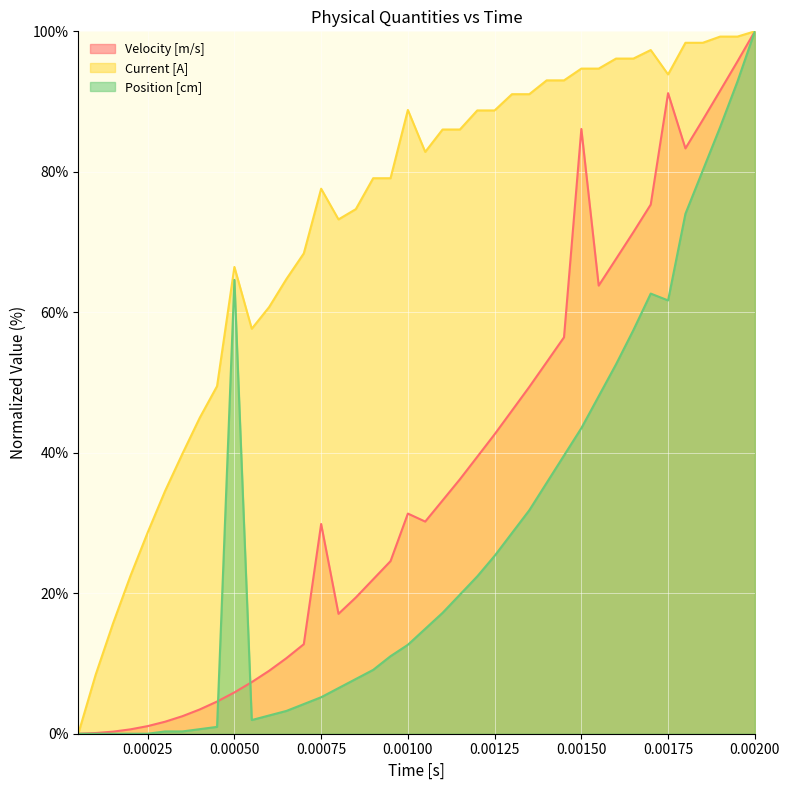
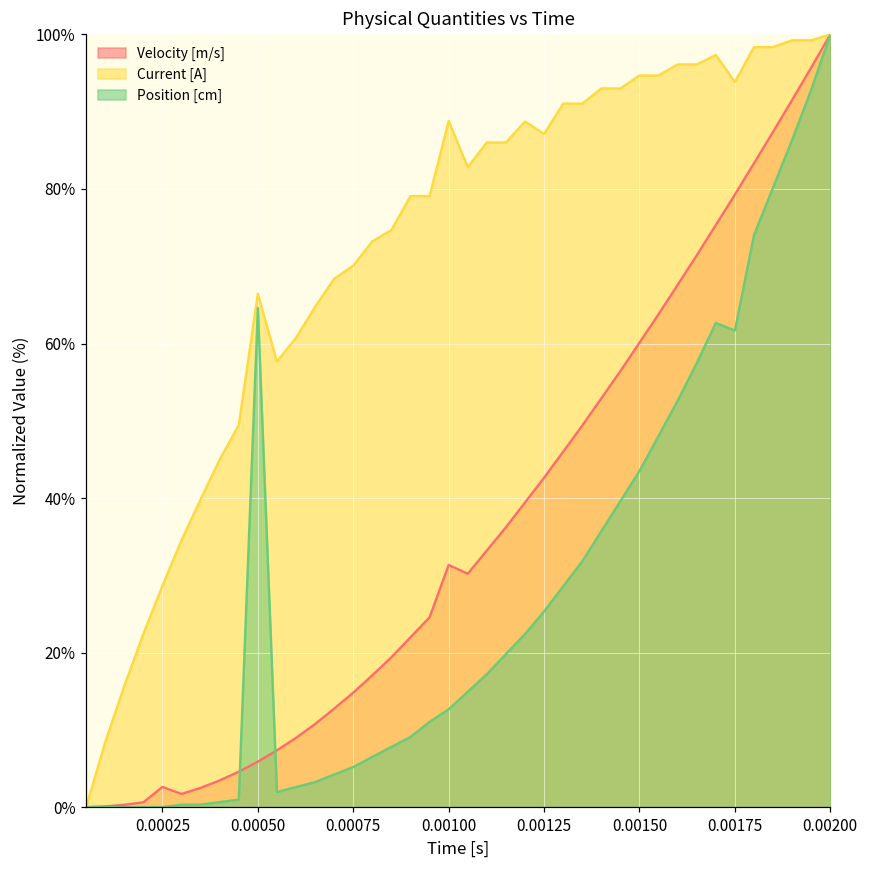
Velocity [m/s], 0.00025: 1% -> 3%
Velocity [m/s], 0.00075: 30% -> 15%
Current [A], 0.00075: 78% -> 70%
Current [A], 0.00125: 89% -> 87%
Velocity [m/s], 0.00150: 86% -> 60%
Velocity [m/s], 0.00175: 91% -> 79%
